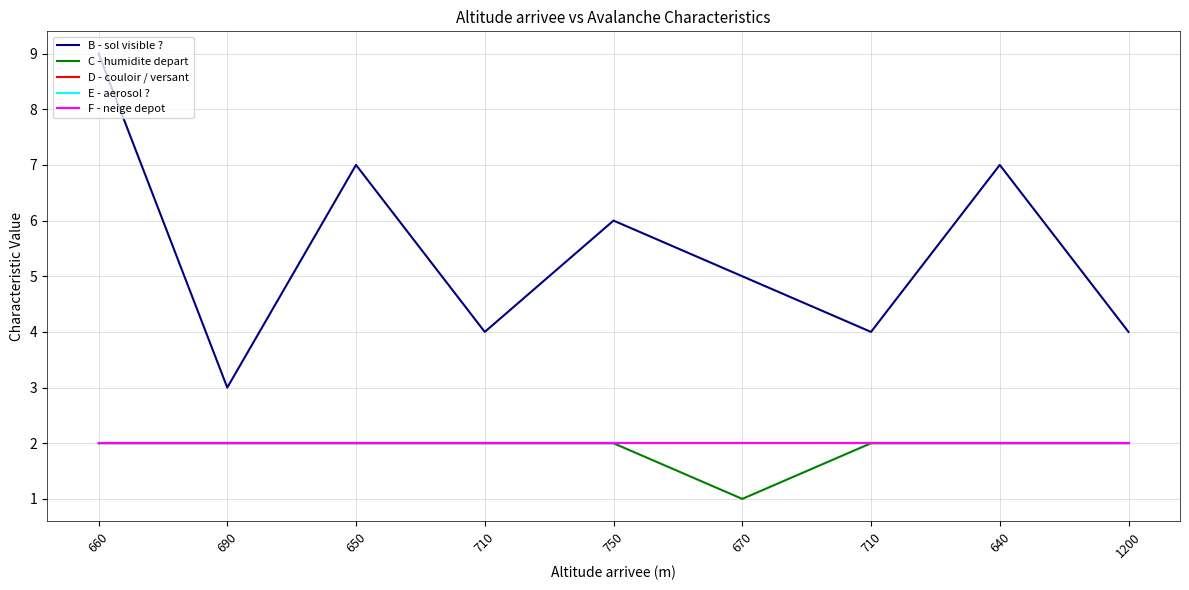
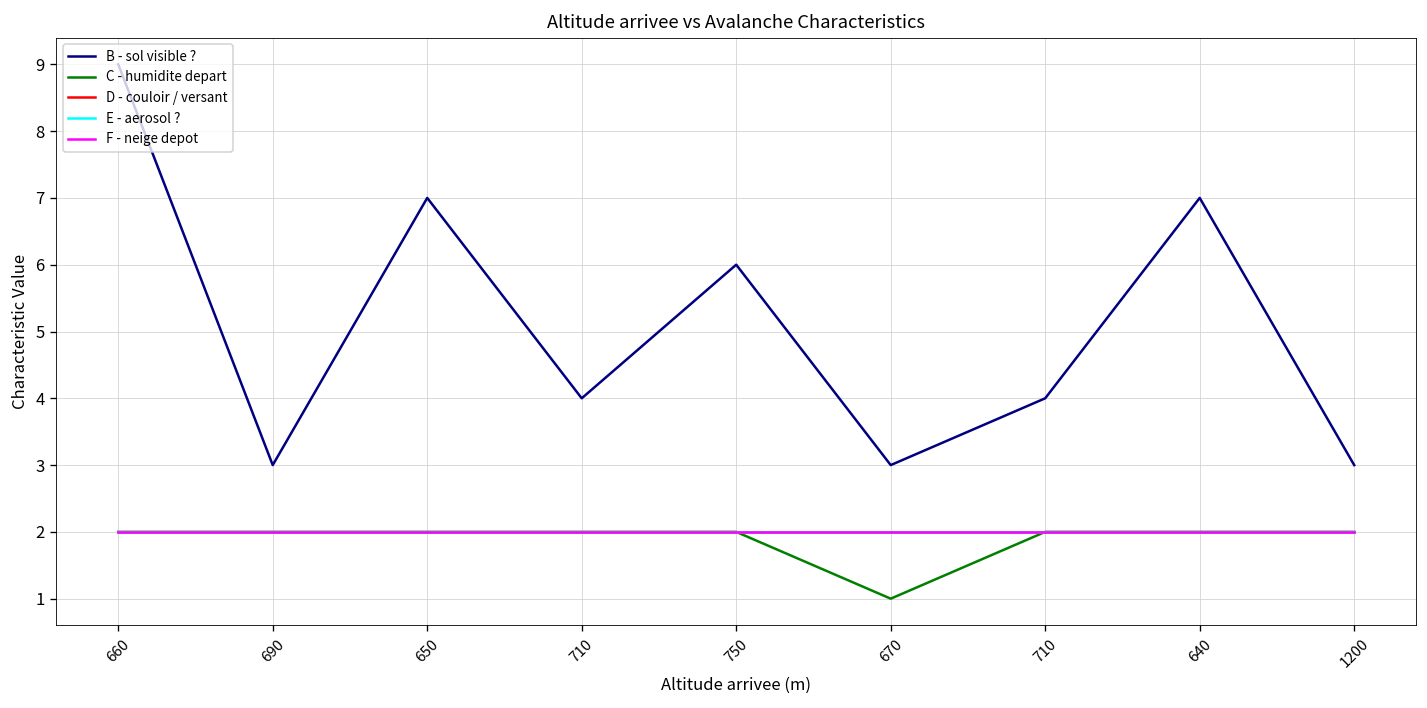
B - sol visible ?, 670: 5 -> 3
B - sol visible ?, 1200: 4 -> 3
